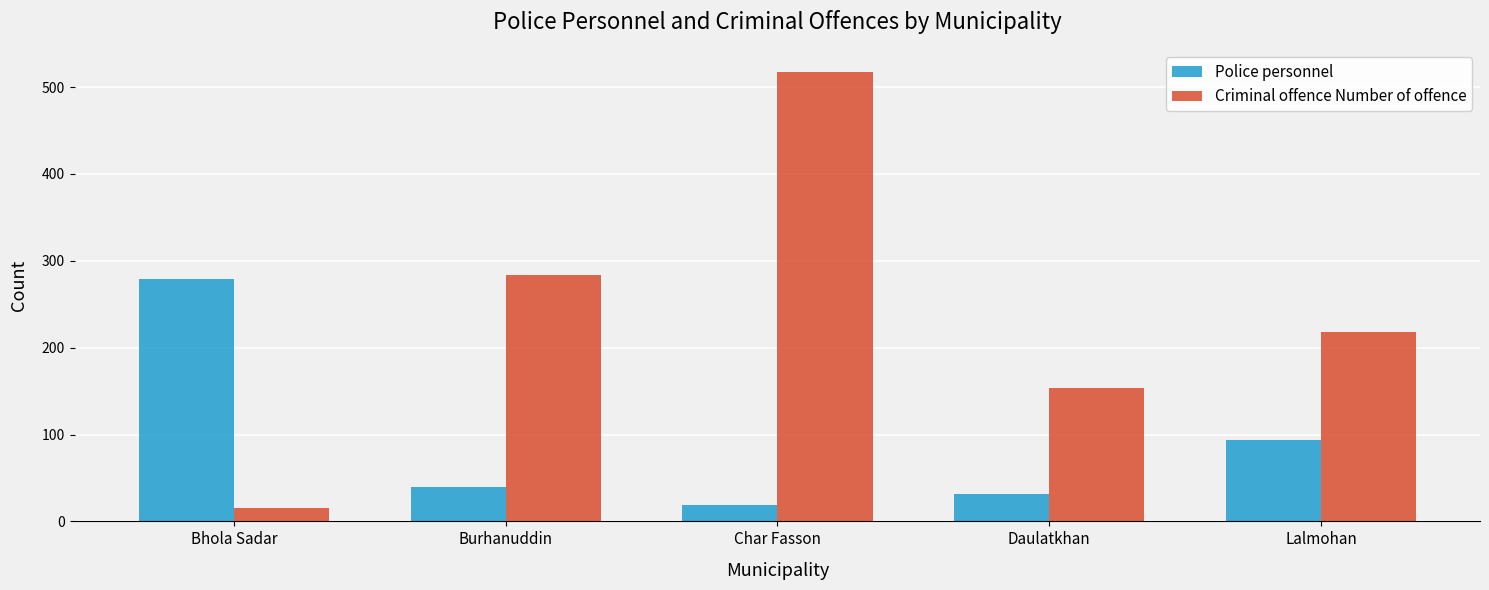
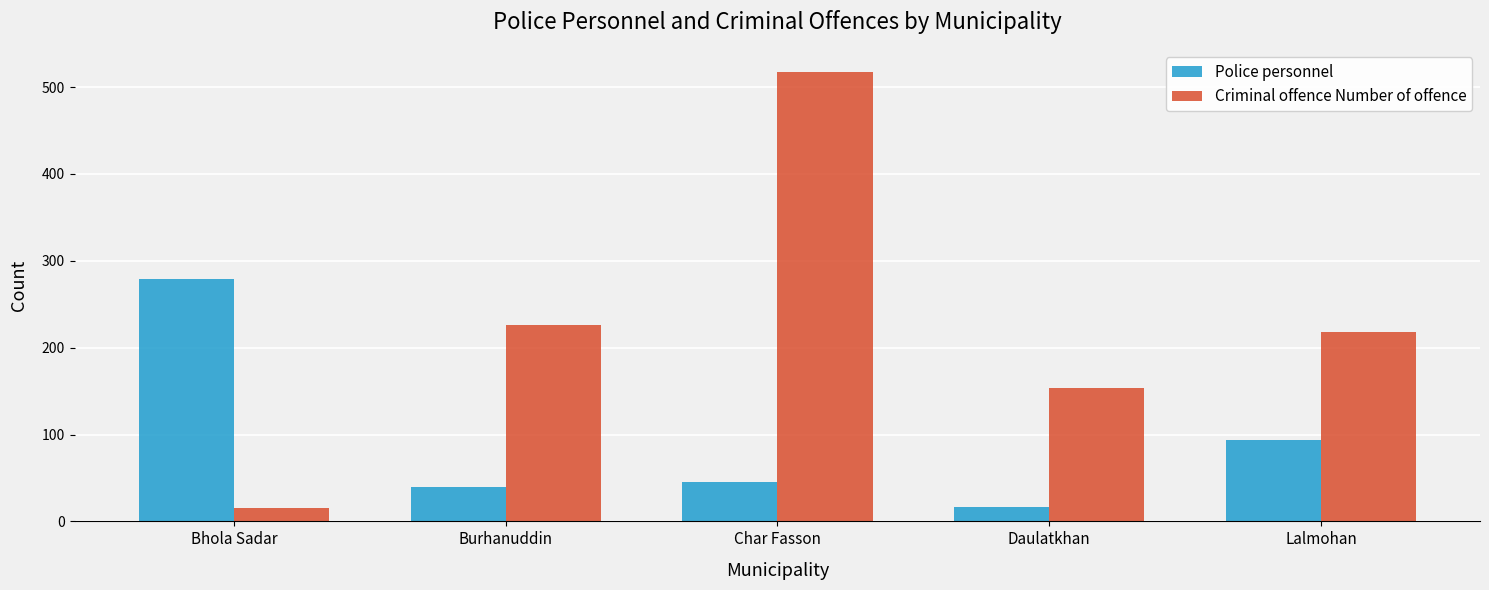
Criminal offence Number of offence, Burhanuddin: 280 -> 230
Police personnel, Char Fasson: 20 -> 50
Police personnel, Daulatkhan: 30 -> 20
